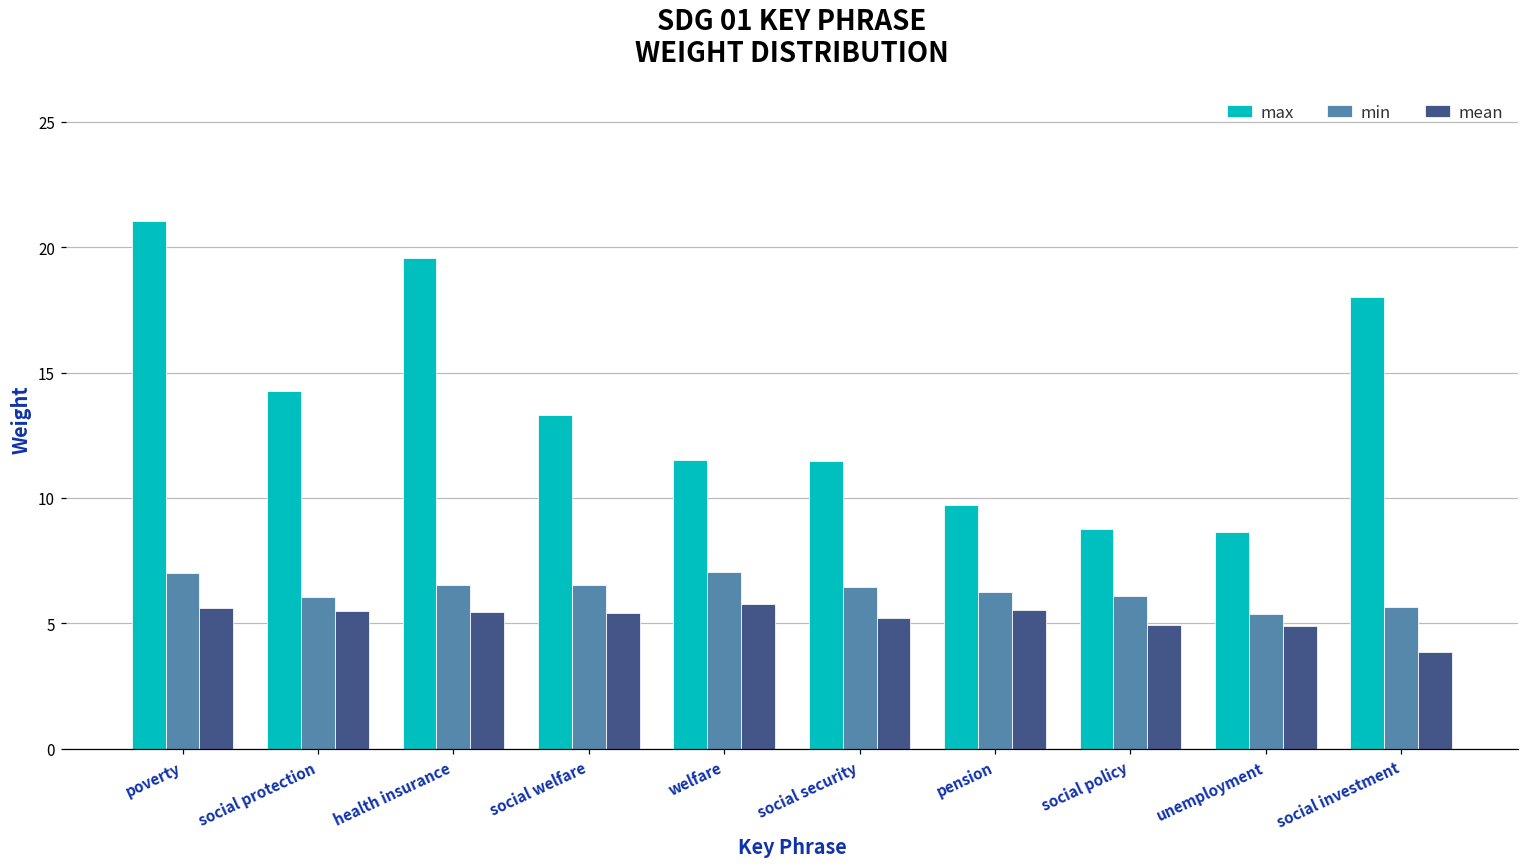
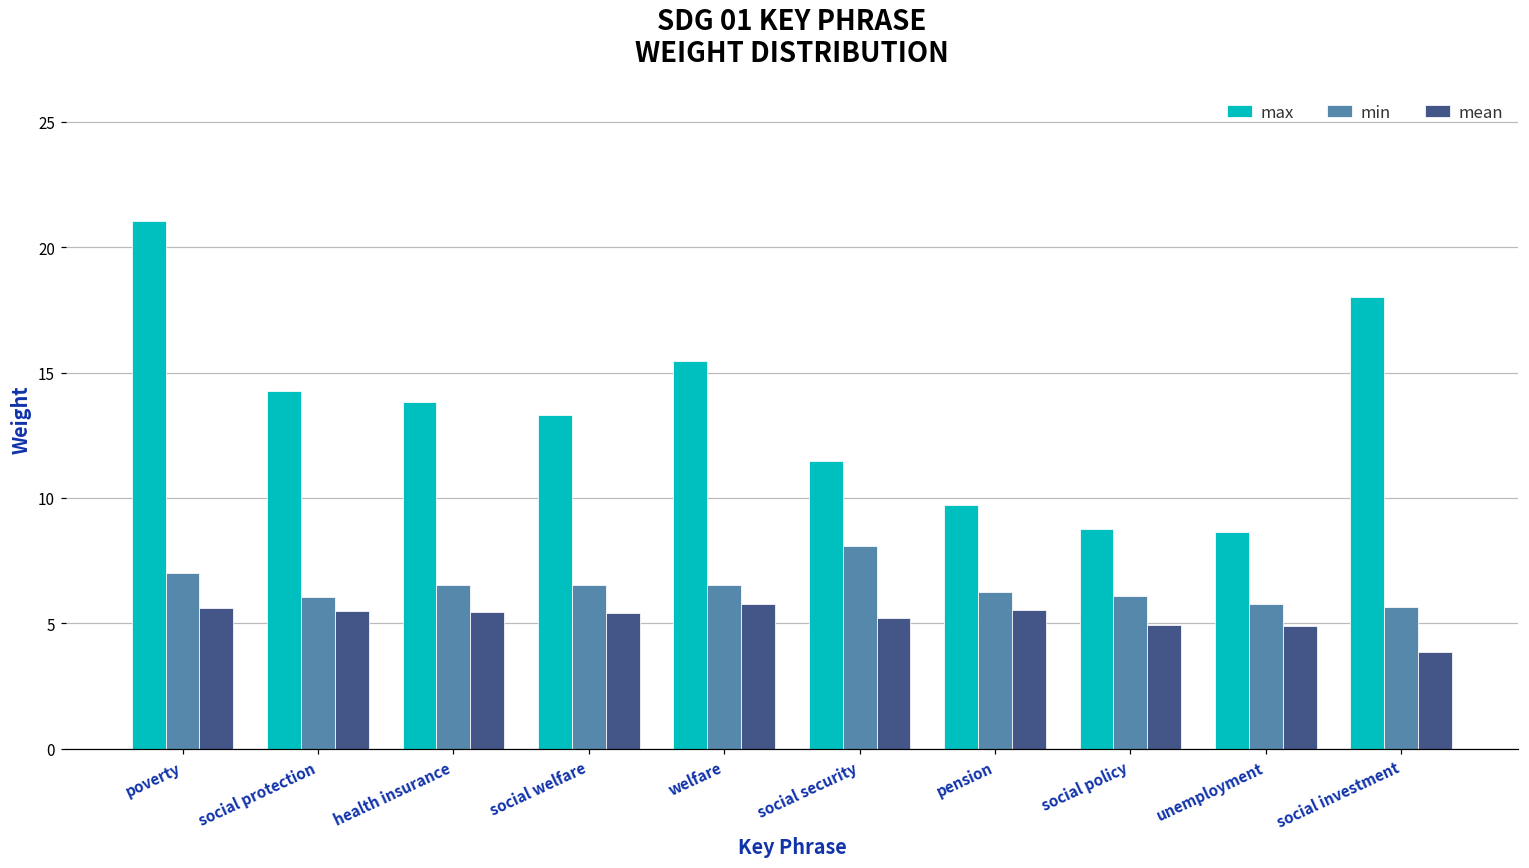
max, health insurance: 19.6 -> 13.8
max, welfare: 11.5 -> 15.4
min, welfare: 7.0 -> 6.5
min, social security: 6.5 -> 8.1
min, unemployment: 5.4 -> 5.8
